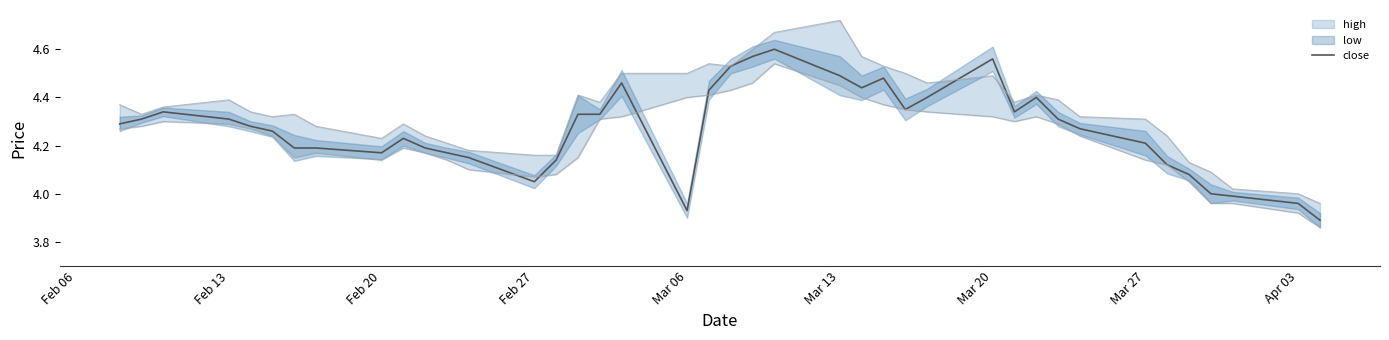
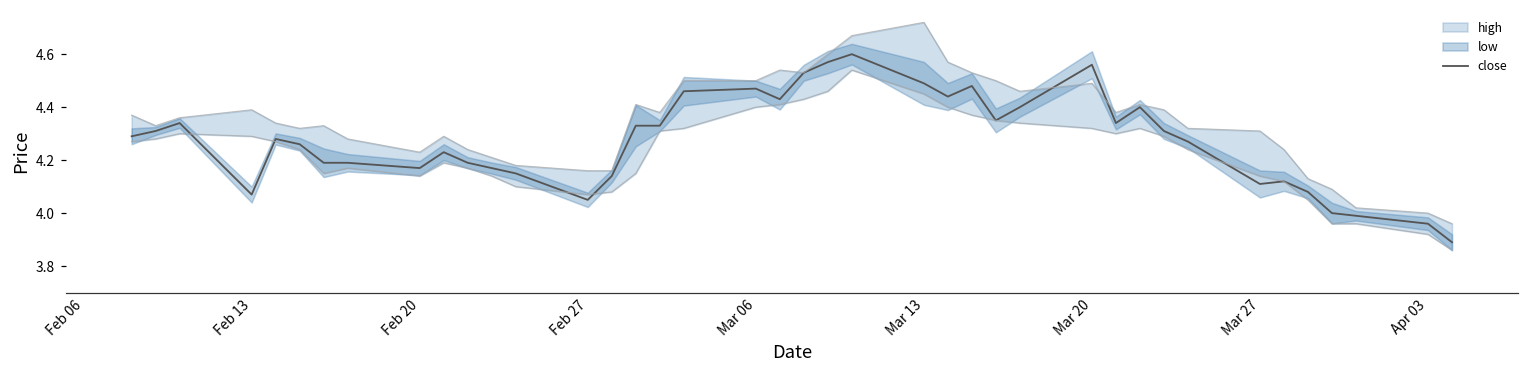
close, Feb 13: 4.31 -> 4.07
close, Mar 06: 3.93 -> 4.47
close, Mar 27: 4.21 -> 4.11
